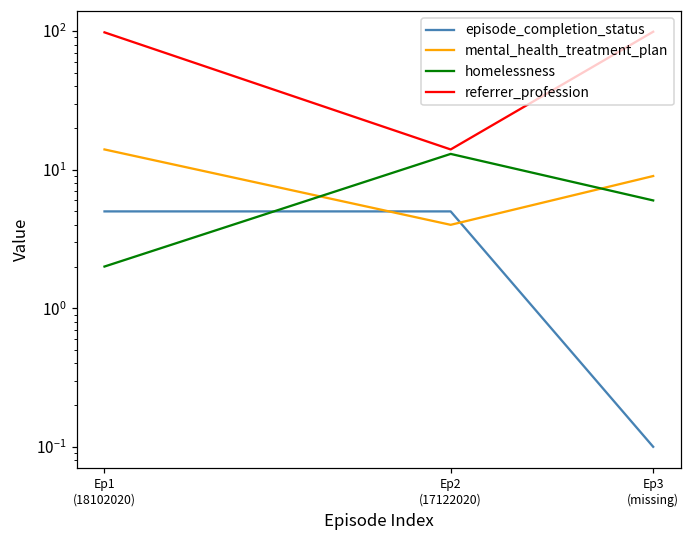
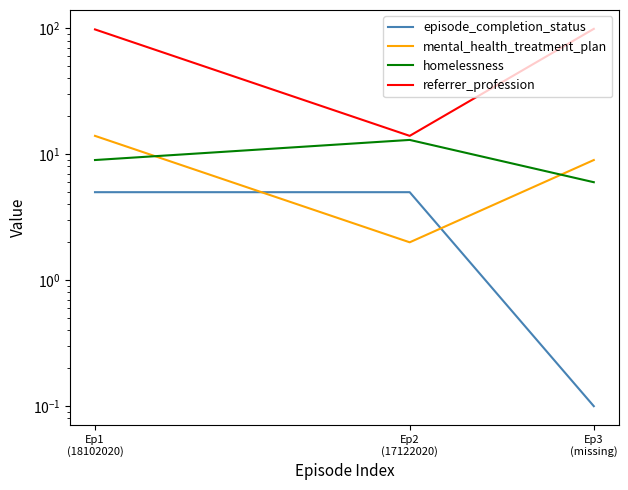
homelessness, Ep1 (18102020): 2 -> 9
mental_health_treatment_plan, Ep2 (17122020): 4 -> 2
